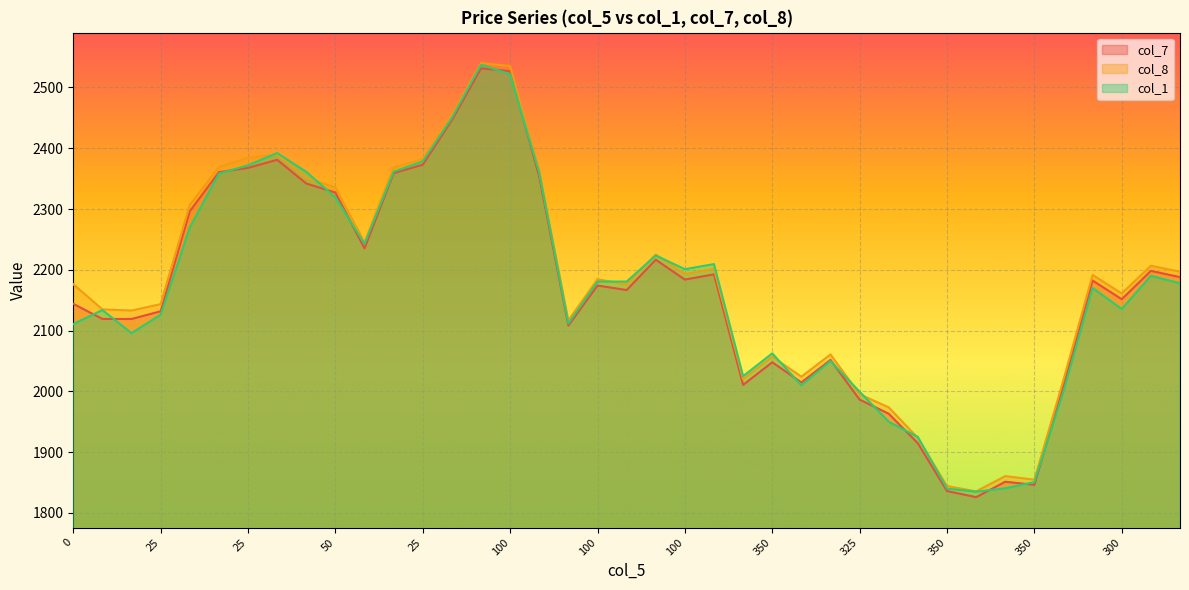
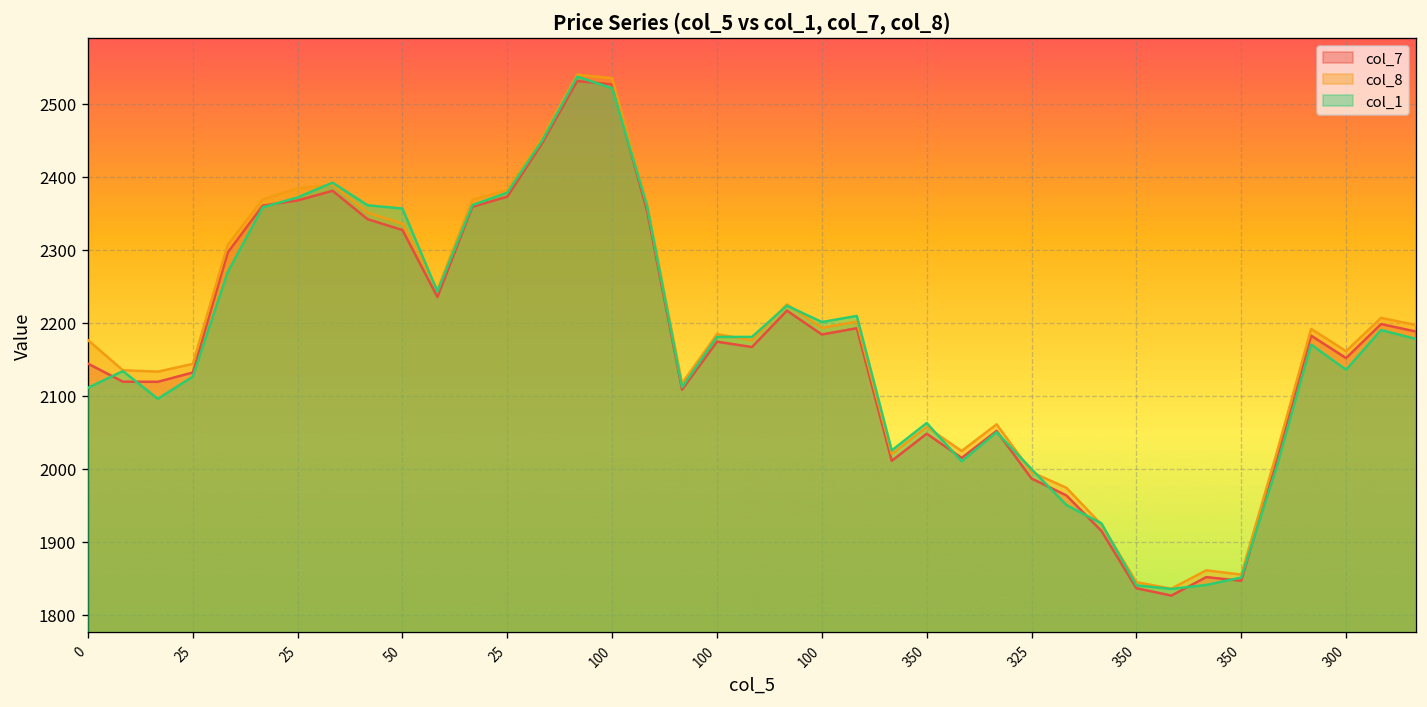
col_1, 50: 2320 -> 2360
